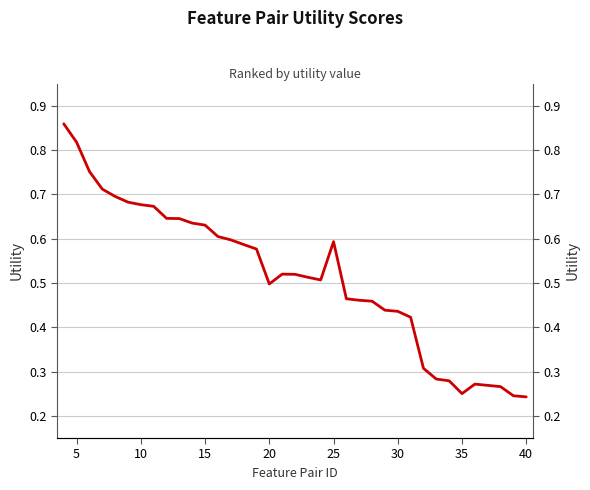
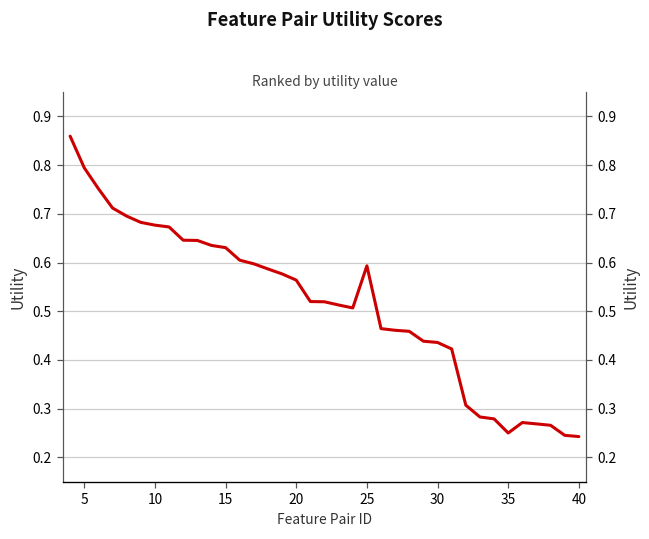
5: 0.82 -> 0.79
20: 0.50 -> 0.56
